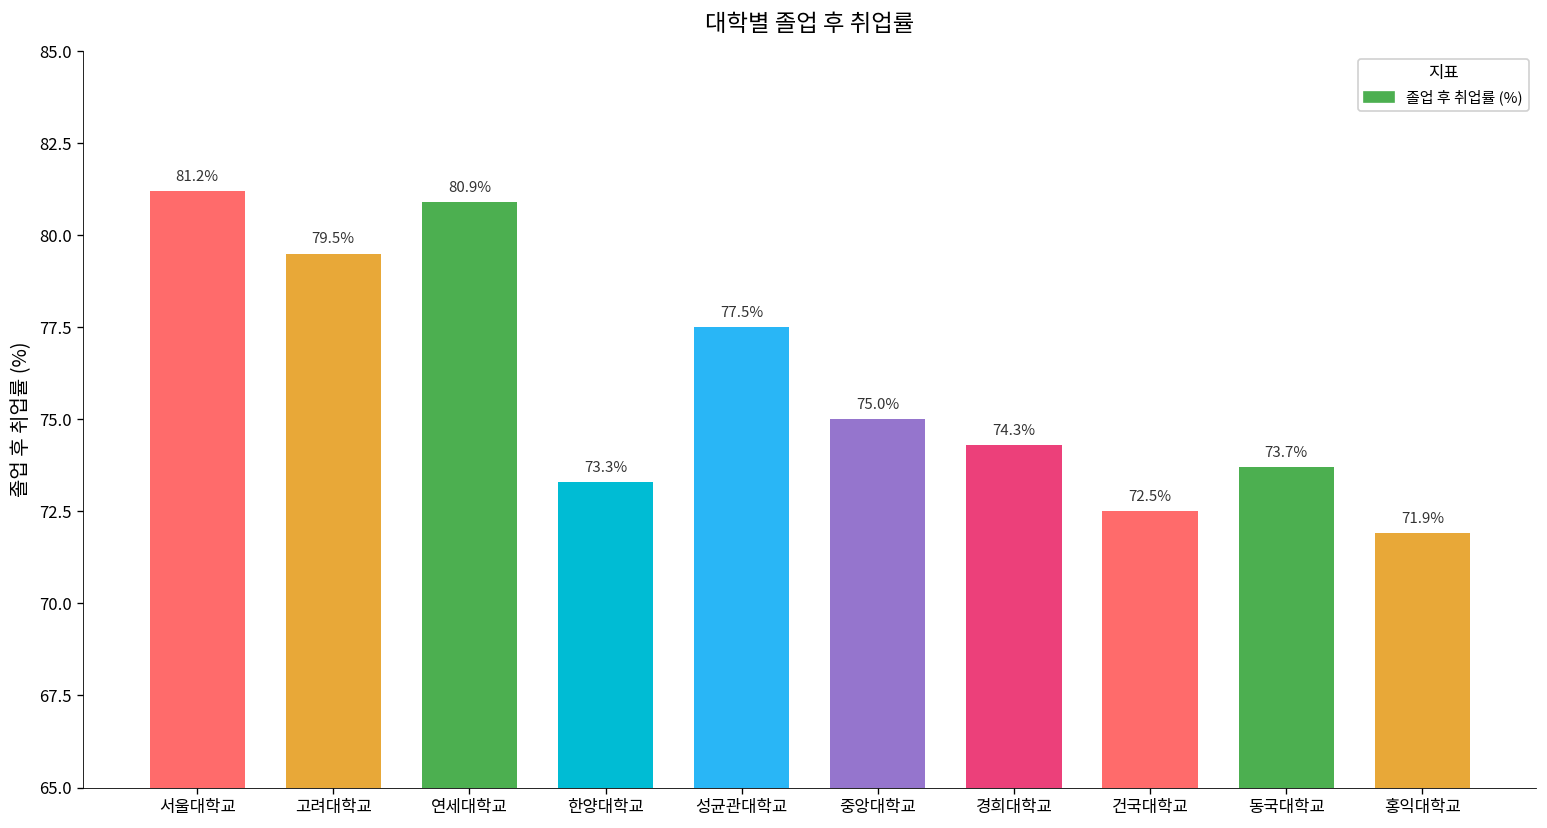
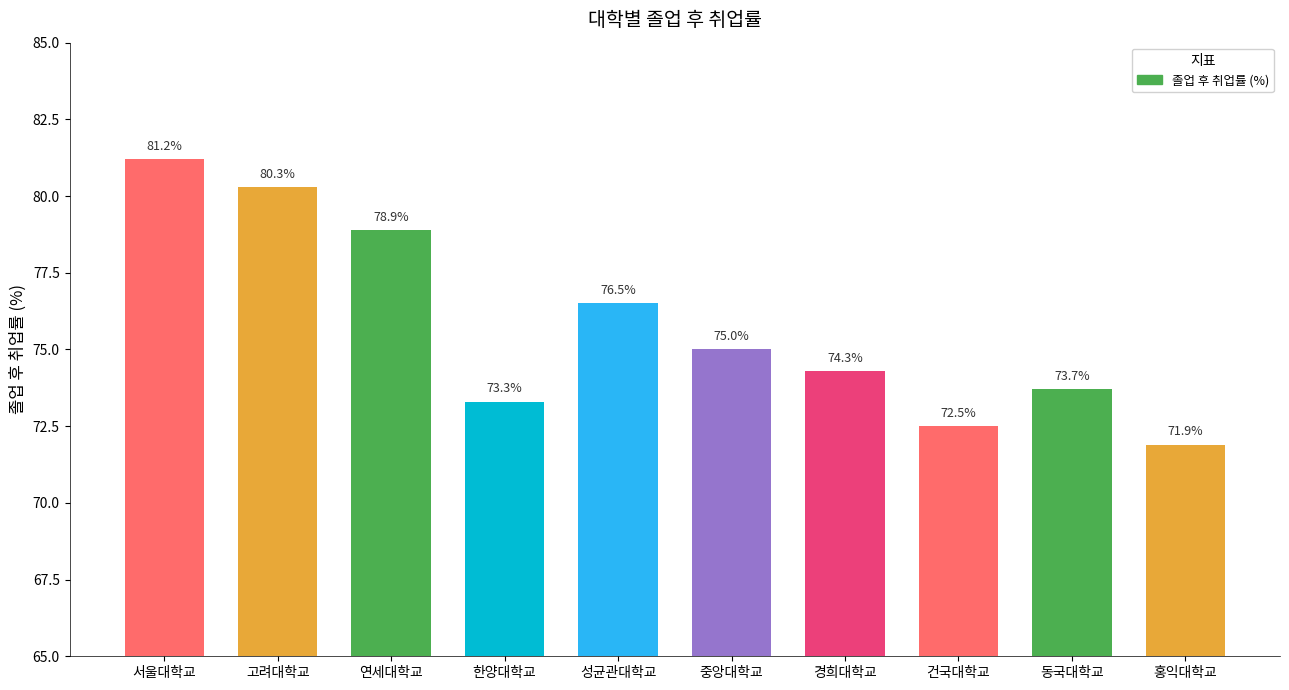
고려대학교: 79.5% -> 80.3%
연세대학교: 80.9% -> 78.9%
성균관대학교: 77.5% -> 76.5%
